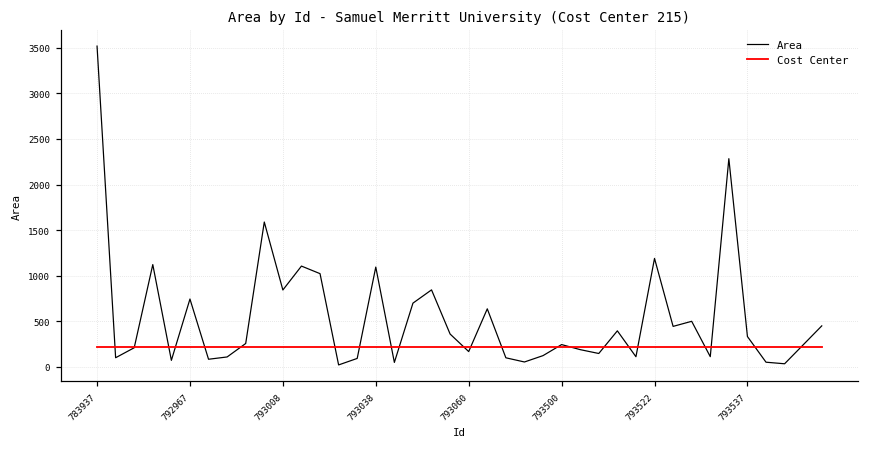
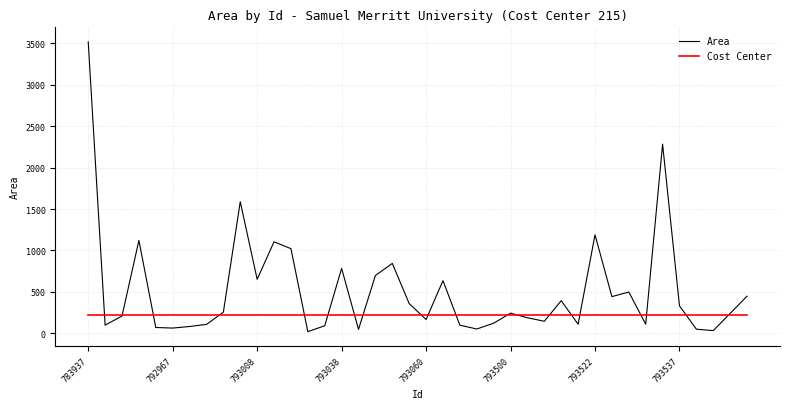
Area, 792967: 700 -> 100
Area, 793008: 800 -> 700
Area, 793038: 1100 -> 800
